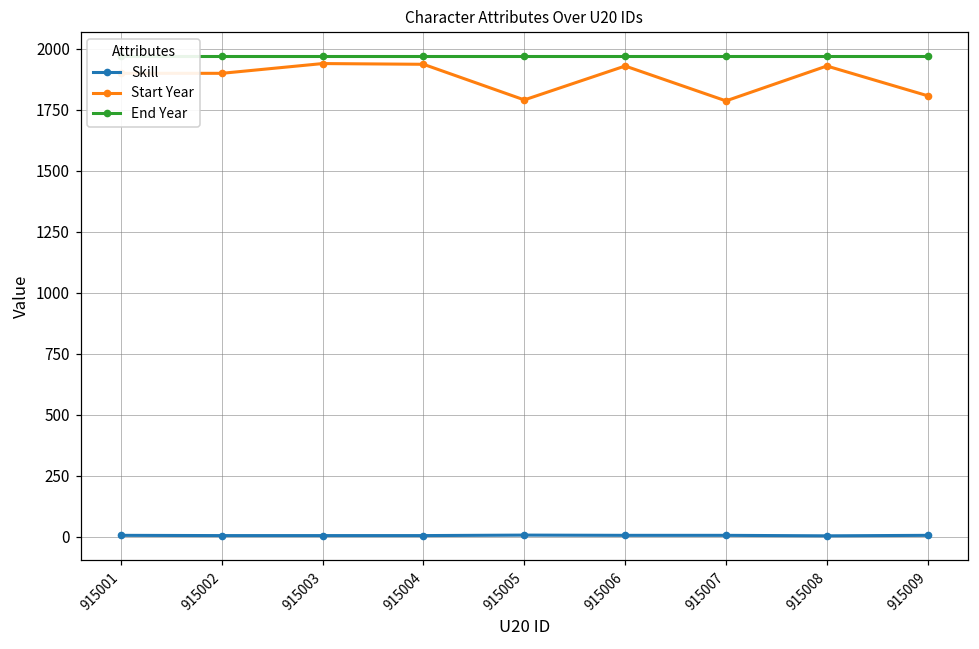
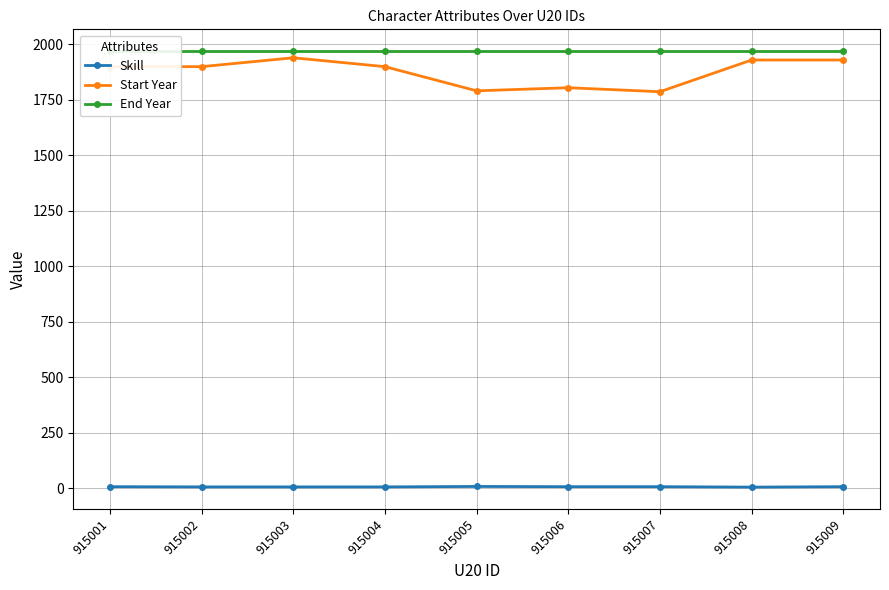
Start Year, 915004: 1940 -> 1900
Start Year, 915006: 1930 -> 1810
Start Year, 915009: 1810 -> 1930
